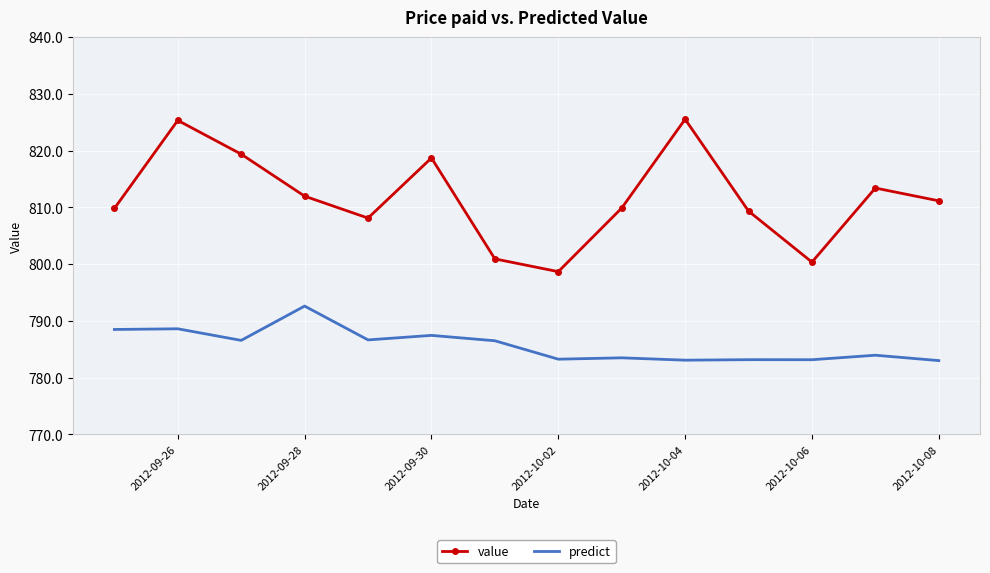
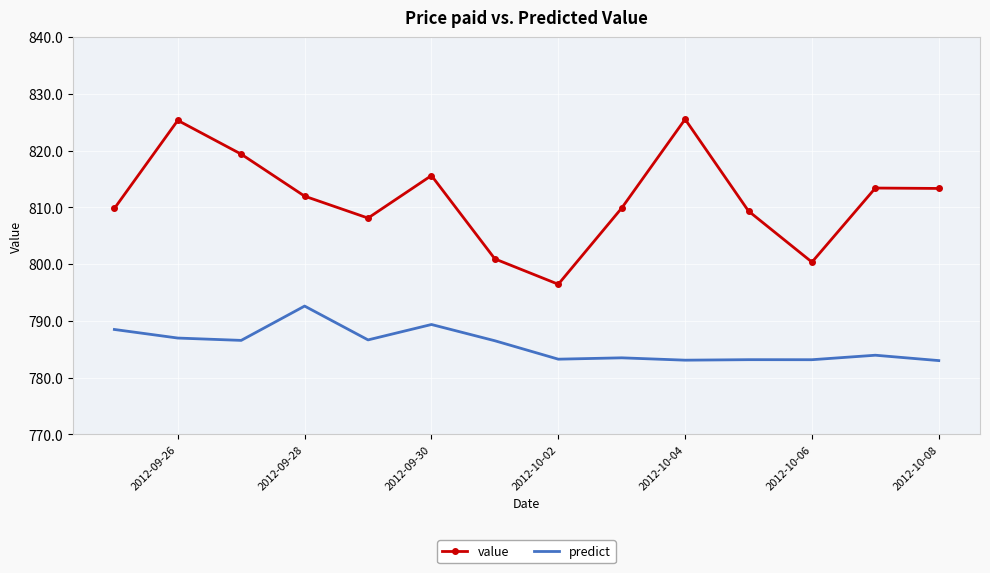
predict, 2012-09-26: 789 -> 787
value, 2012-09-30: 819 -> 816
predict, 2012-09-30: 787 -> 789
value, 2012-10-02: 799 -> 796
value, 2012-10-08: 811 -> 813
